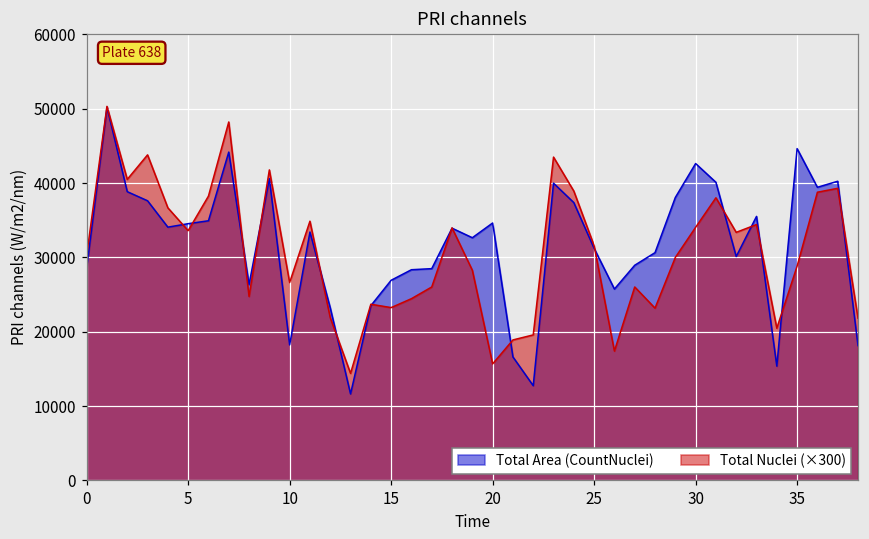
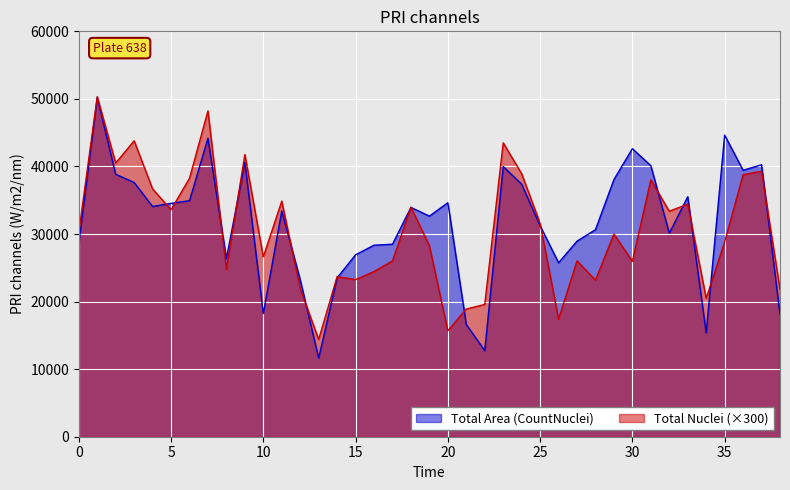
Total Nuclei (×300), 30: 34000 -> 26000
